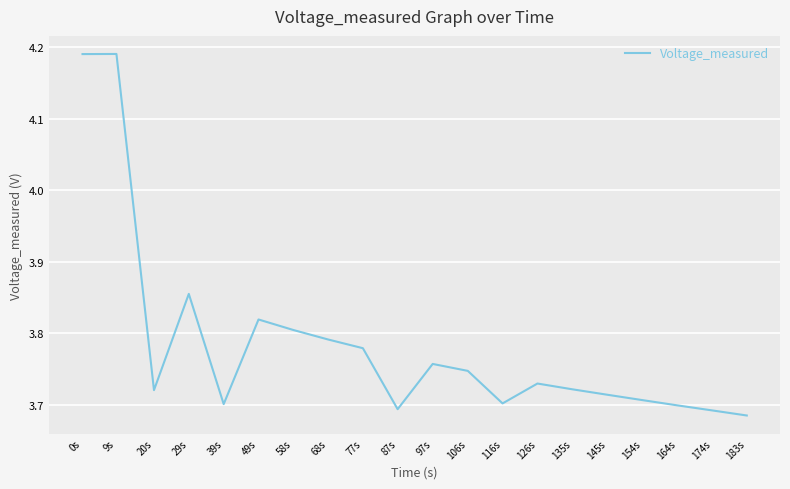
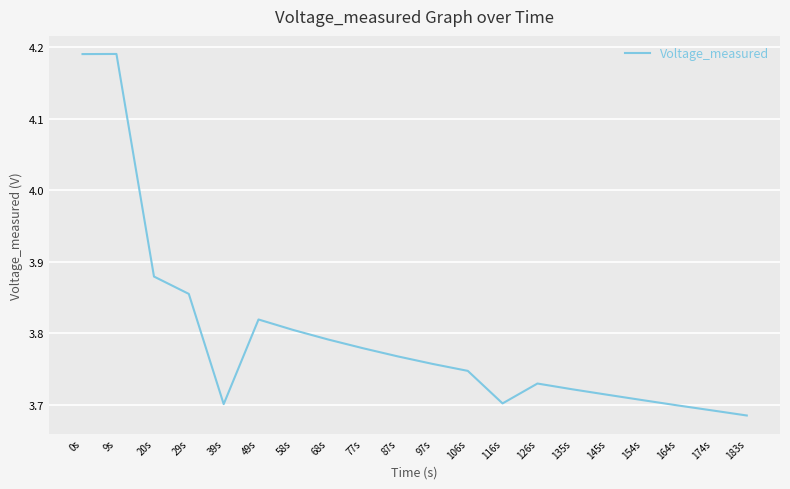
20s: 3.72 -> 3.88
87s: 3.69 -> 3.77
